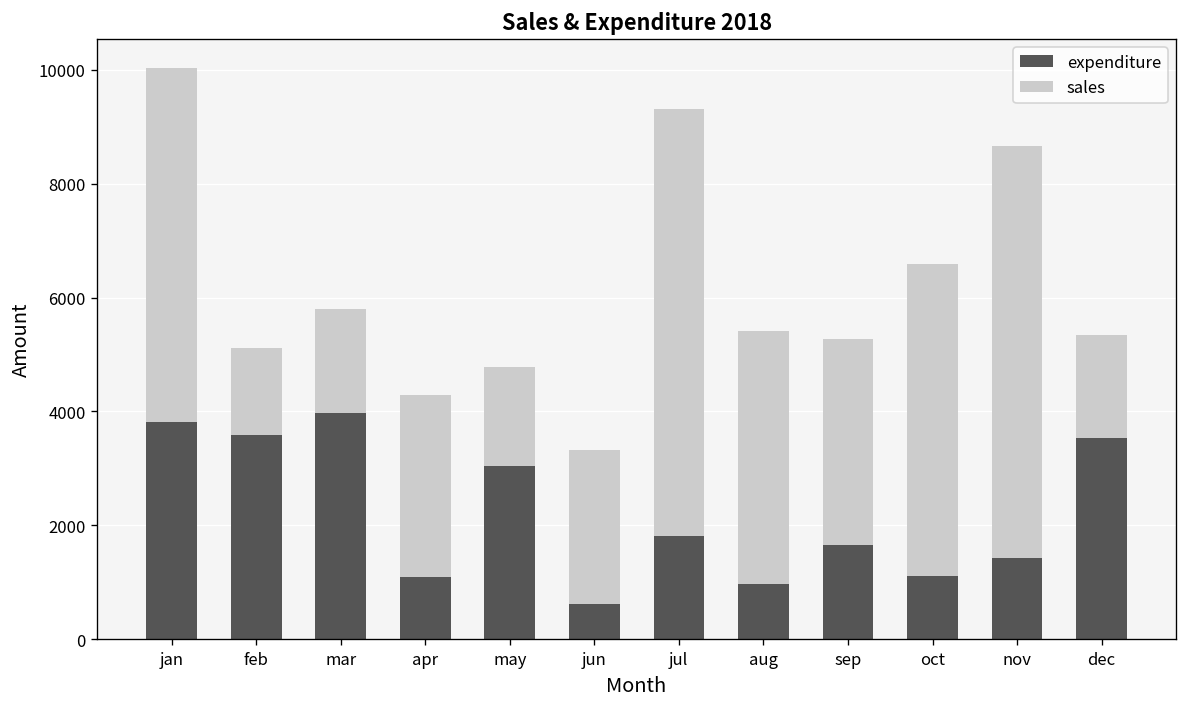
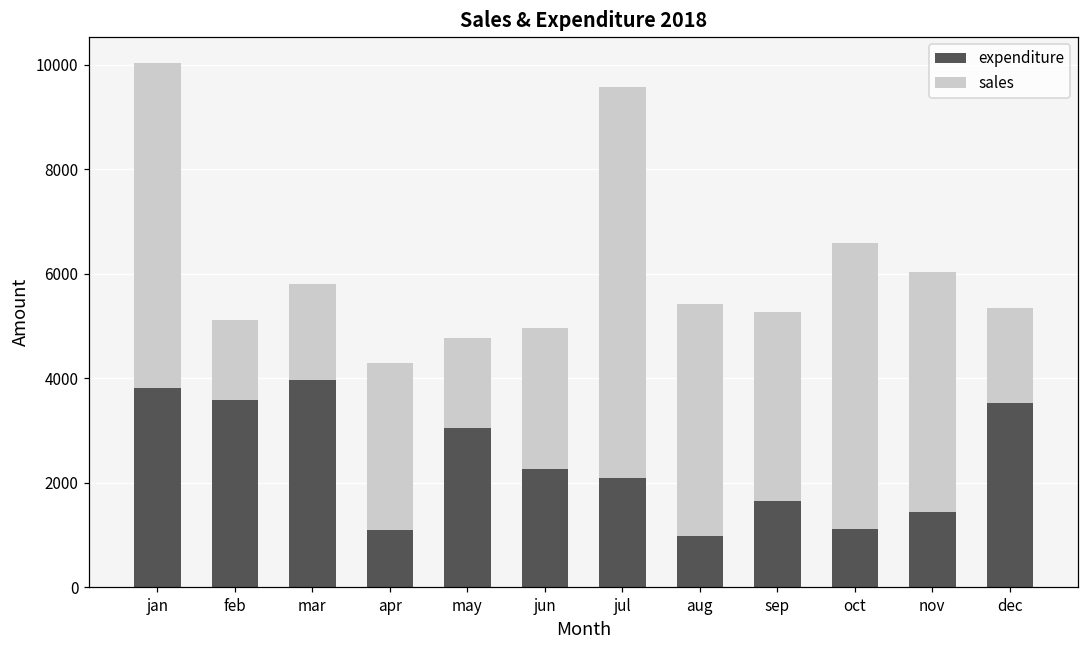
expenditure, jun: 600 -> 2300
expenditure, jul: 1800 -> 2100
sales, nov: 7200 -> 4600
